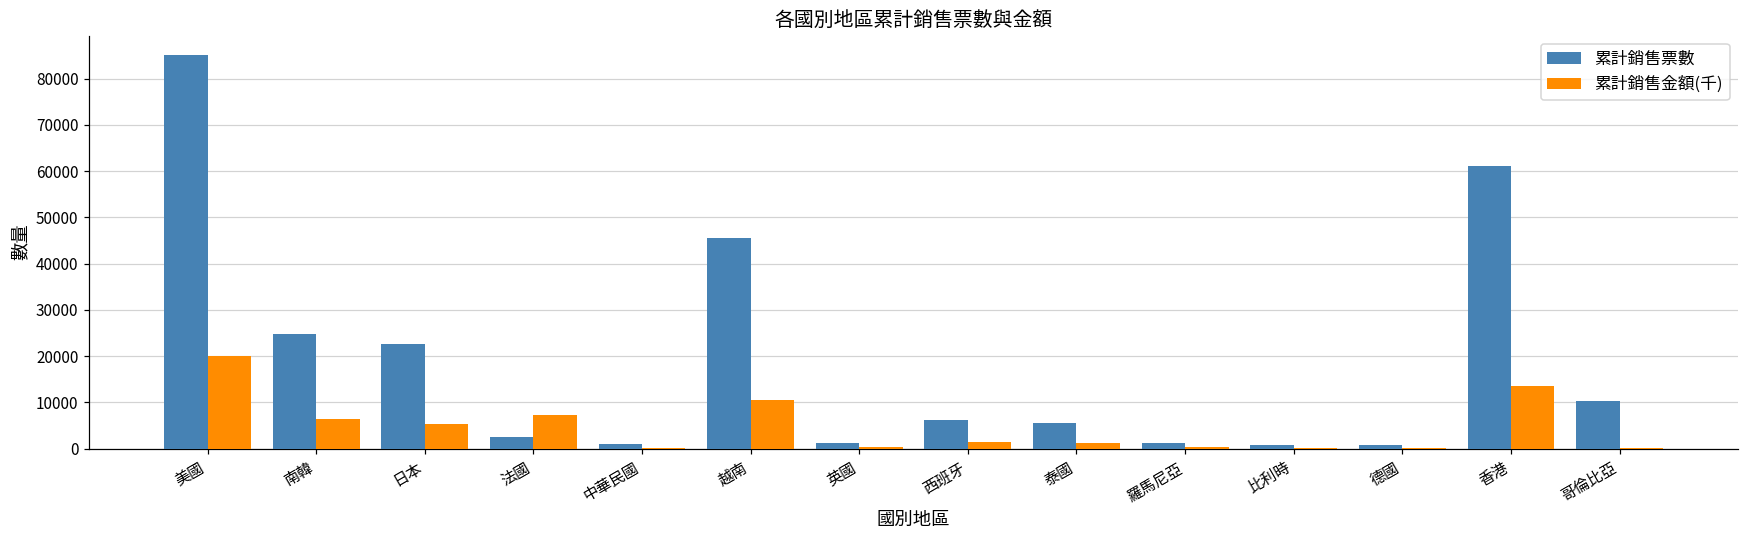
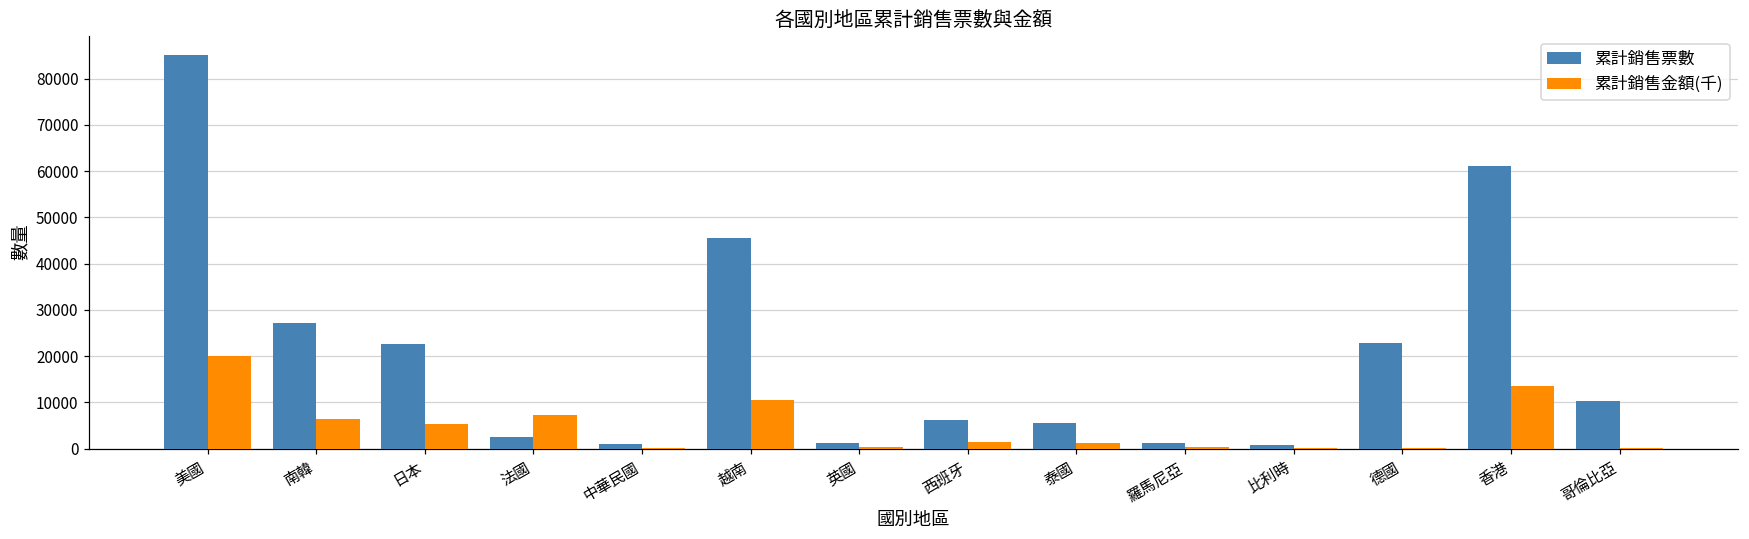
累計銷售票數, 南韓: 25000 -> 27000
累計銷售票數, 德國: 1000 -> 23000
